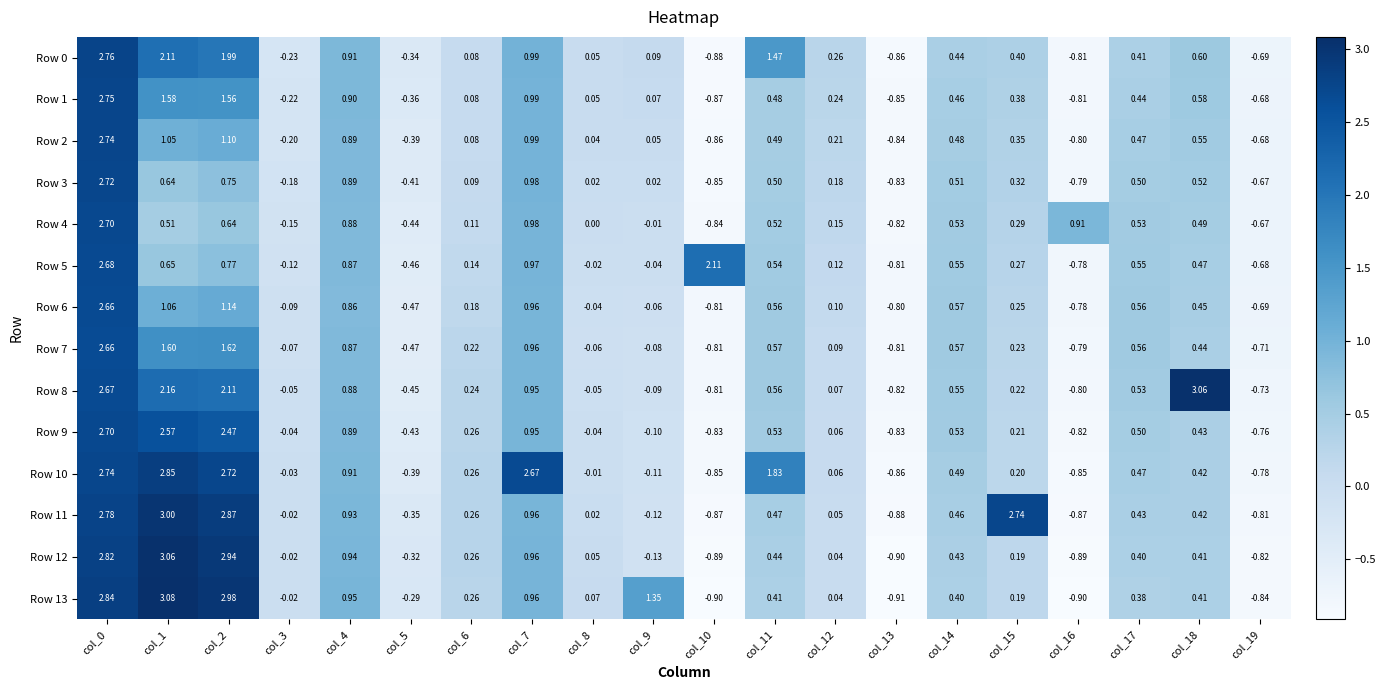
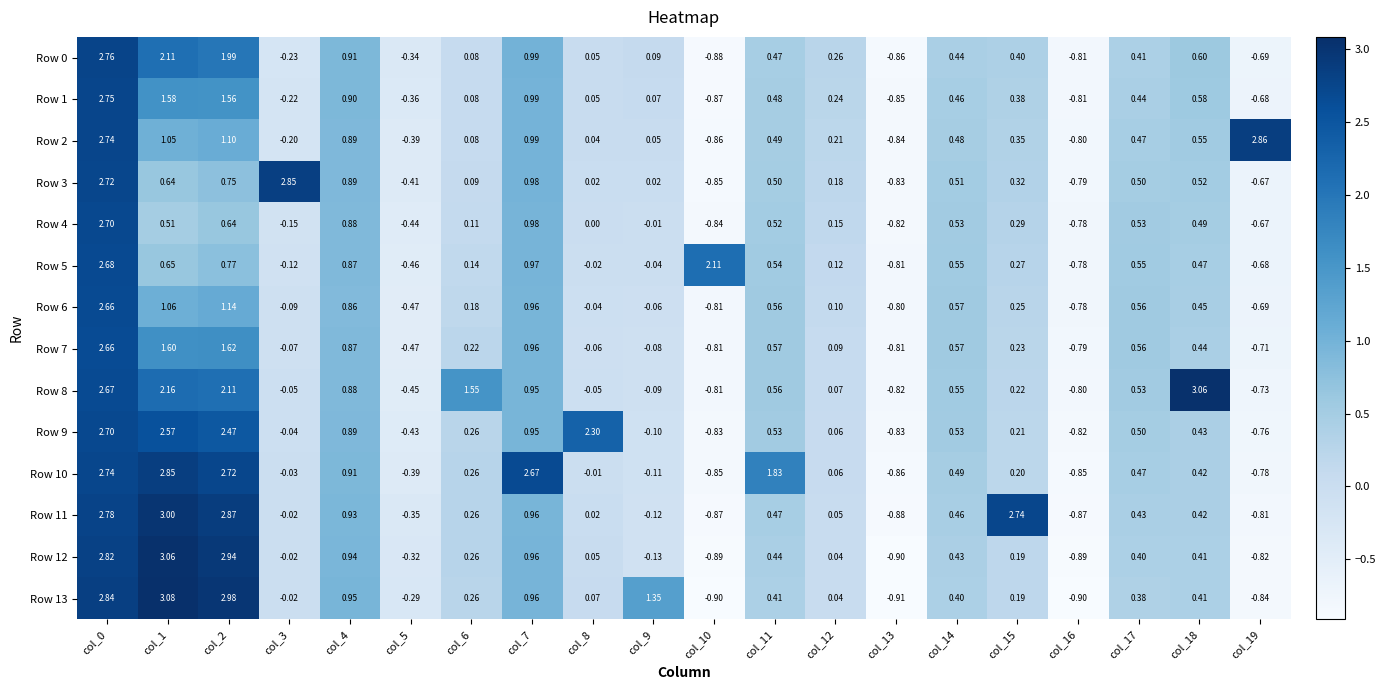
Row 0, col_11: 1.47 -> 0.47
Row 2, col_19: -0.68 -> 2.86
Row 3, col_3: -0.18 -> 2.85
Row 4, col_16: 0.91 -> -0.78
Row 8, col_6: 0.24 -> 1.55
Row 9, col_8: -0.04 -> 2.30
